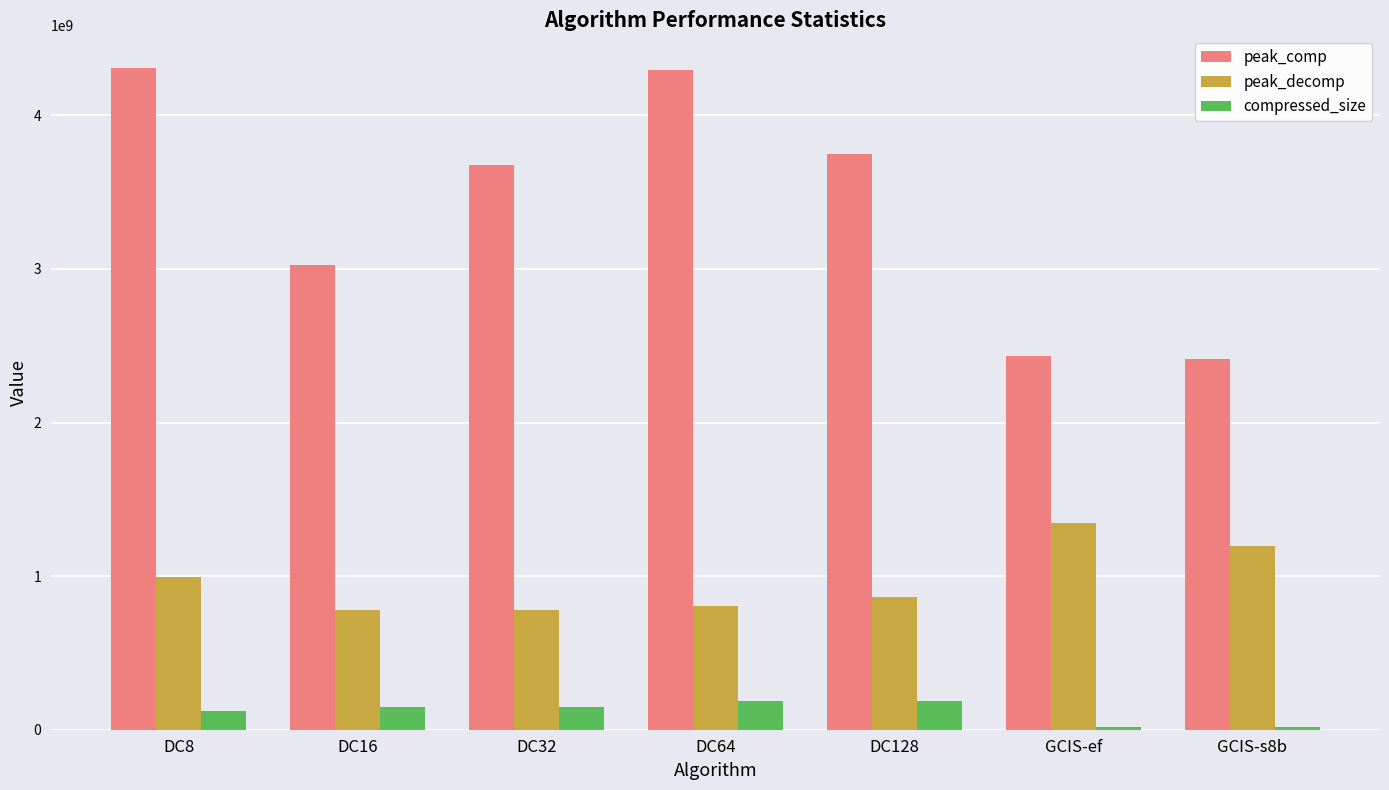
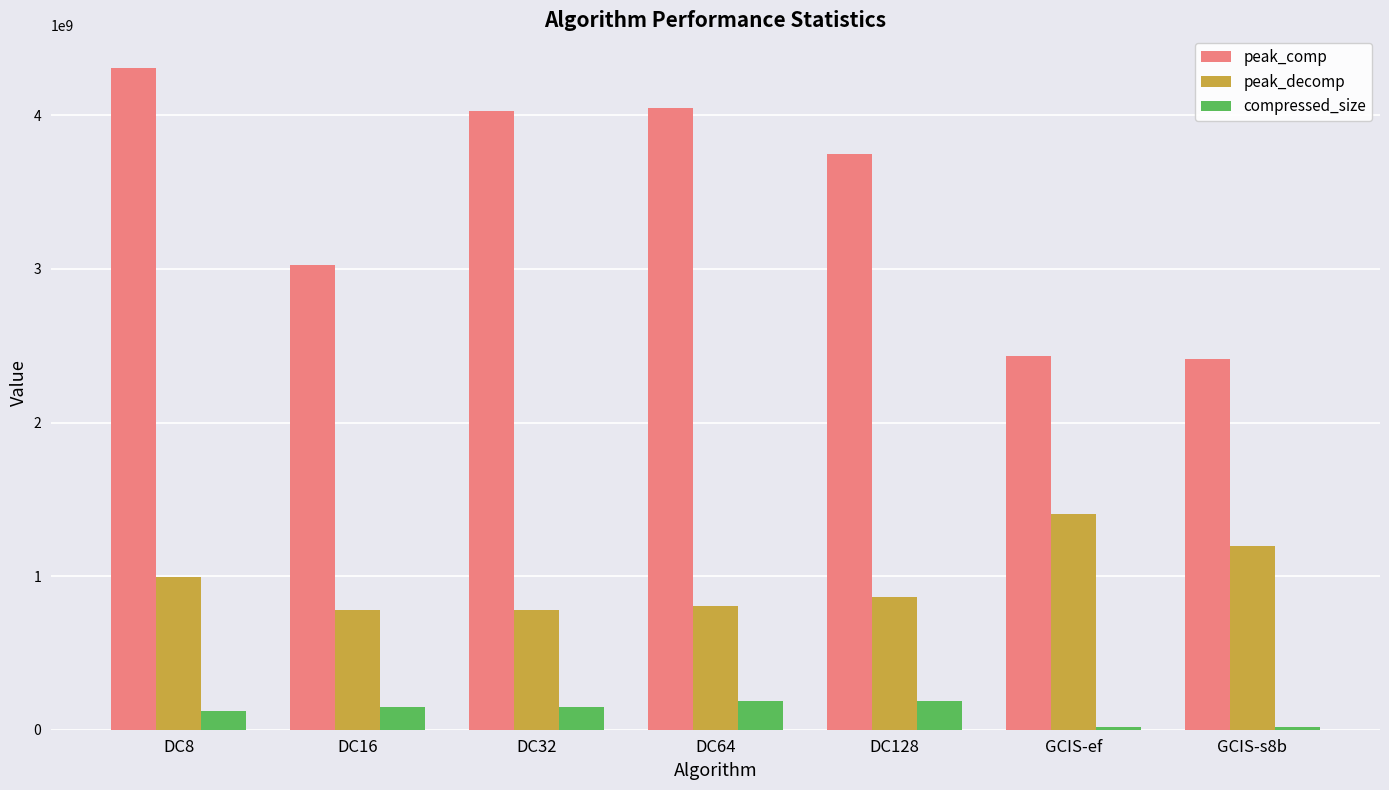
peak_comp, DC32: 3680000000 -> 4030000000
peak_comp, DC64: 4300000000 -> 4050000000
peak_decomp, GCIS-ef: 1340000000 -> 1400000000
